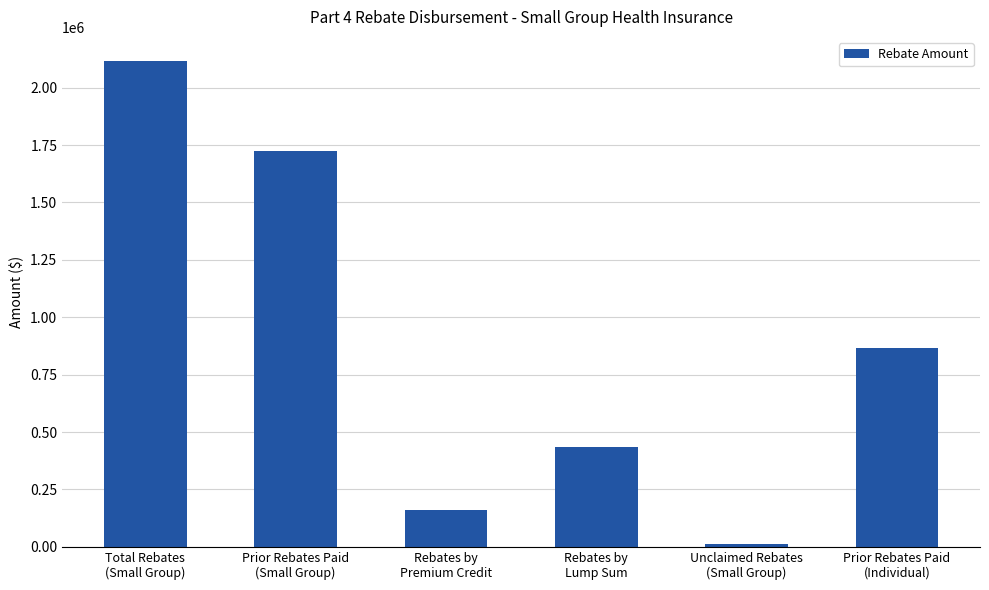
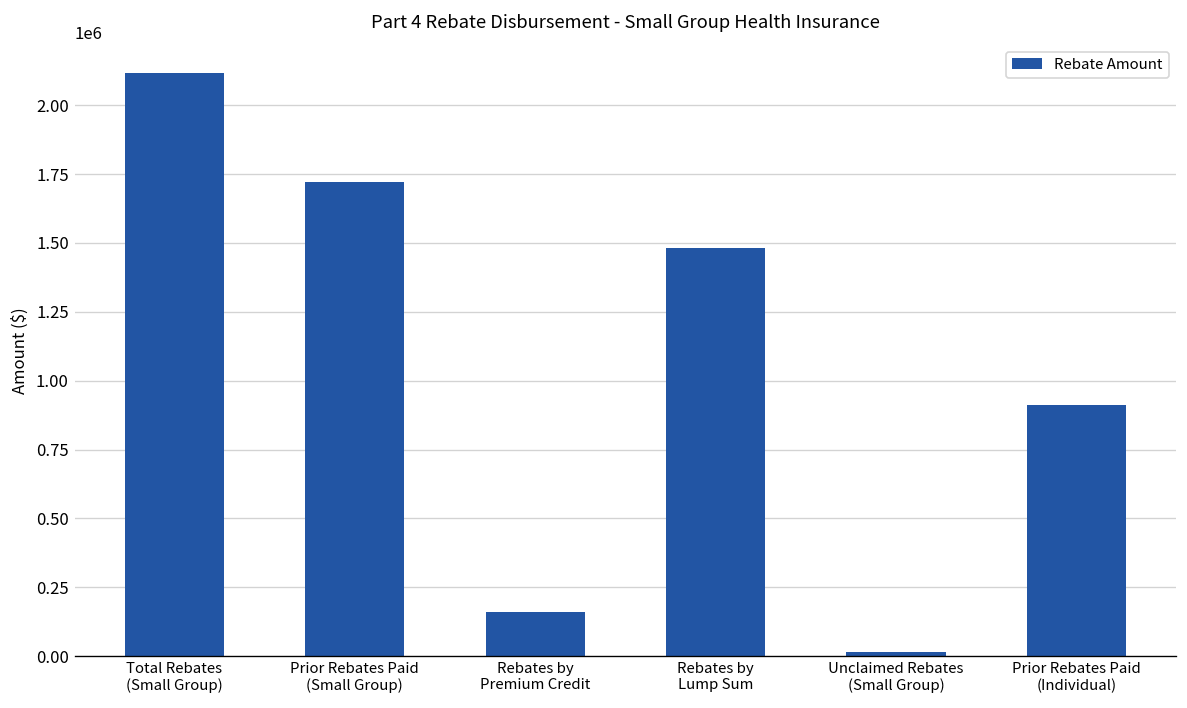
Rebates by Lump Sum: 440000 -> 1480000
Prior Rebates Paid (Individual): 860000 -> 910000
